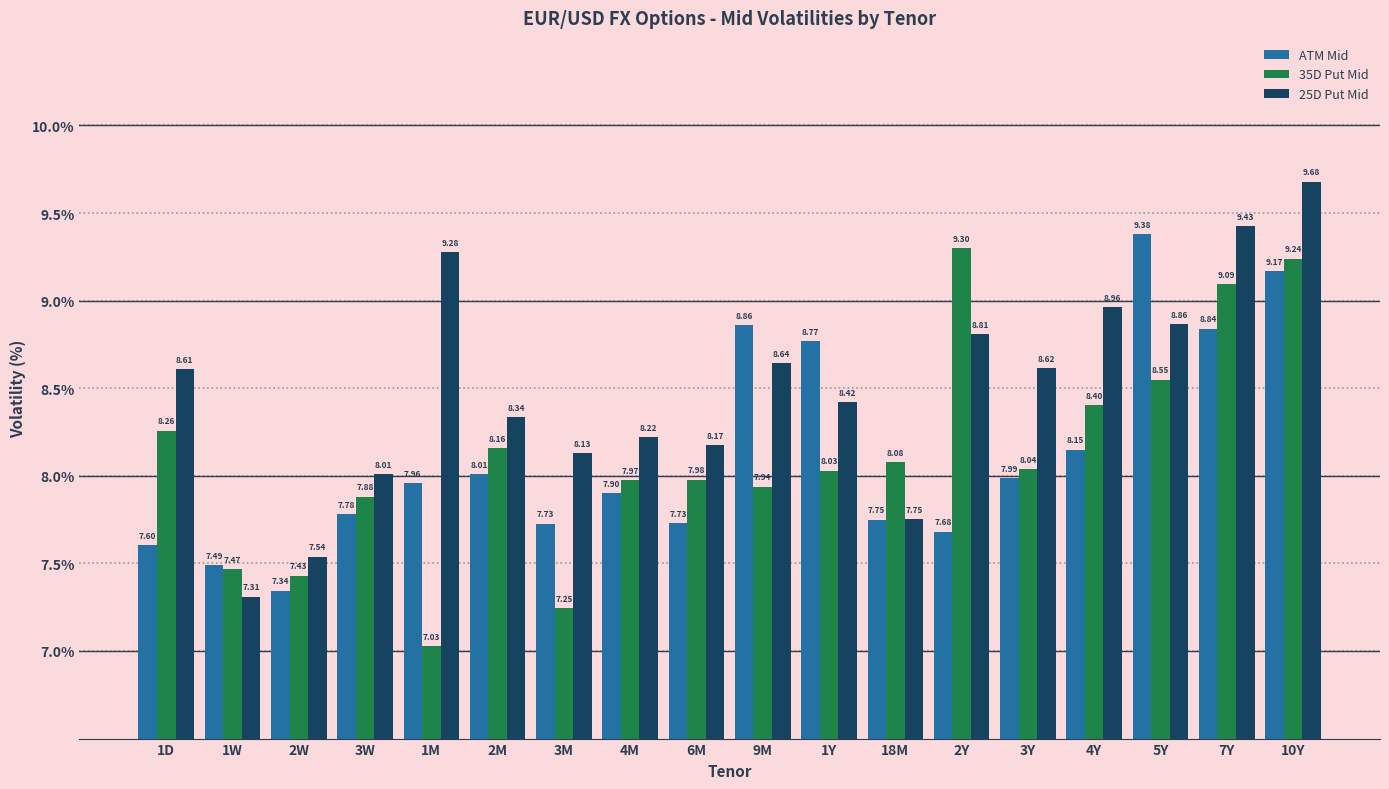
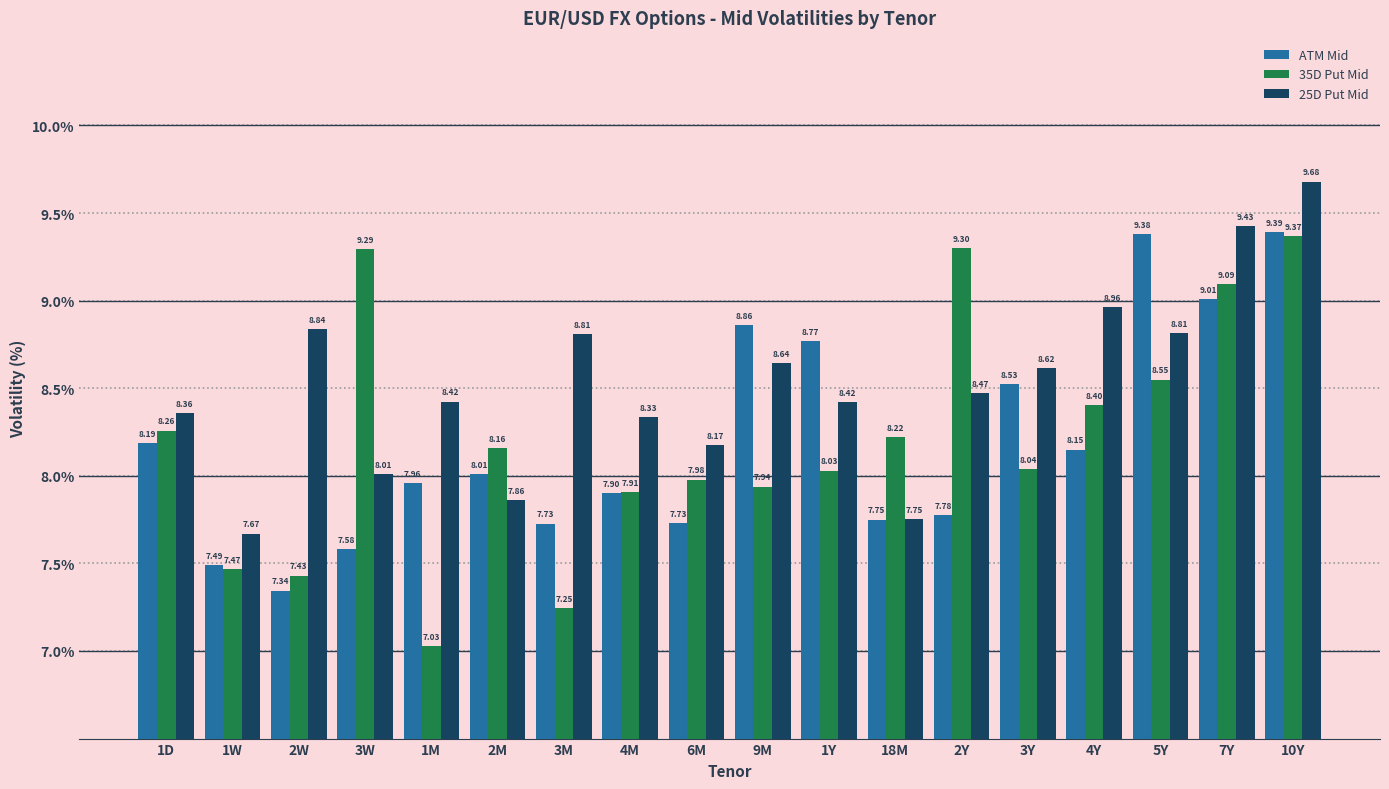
ATM Mid, 1D: 7.60 -> 8.19
25D Put Mid, 1D: 8.61 -> 8.36
25D Put Mid, 1W: 7.31 -> 7.67
25D Put Mid, 2W: 7.54 -> 8.84
ATM Mid, 3W: 7.78 -> 7.58
35D Put Mid, 3W: 7.88 -> 9.29
25D Put Mid, 1M: 9.28 -> 8.42
25D Put Mid, 2M: 8.34 -> 7.86
25D Put Mid, 3M: 8.13 -> 8.81
35D Put Mid, 4M: 7.97 -> 7.91
25D Put Mid, 4M: 8.22 -> 8.33
35D Put Mid, 18M: 8.08 -> 8.22
ATM Mid, 2Y: 7.68 -> 7.78
25D Put Mid, 2Y: 8.81 -> 8.47
ATM Mid, 3Y: 7.99 -> 8.53
25D Put Mid, 5Y: 8.86 -> 8.81
ATM Mid, 7Y: 8.84 -> 9.01
ATM Mid, 10Y: 9.17 -> 9.39
35D Put Mid, 10Y: 9.24 -> 9.37
